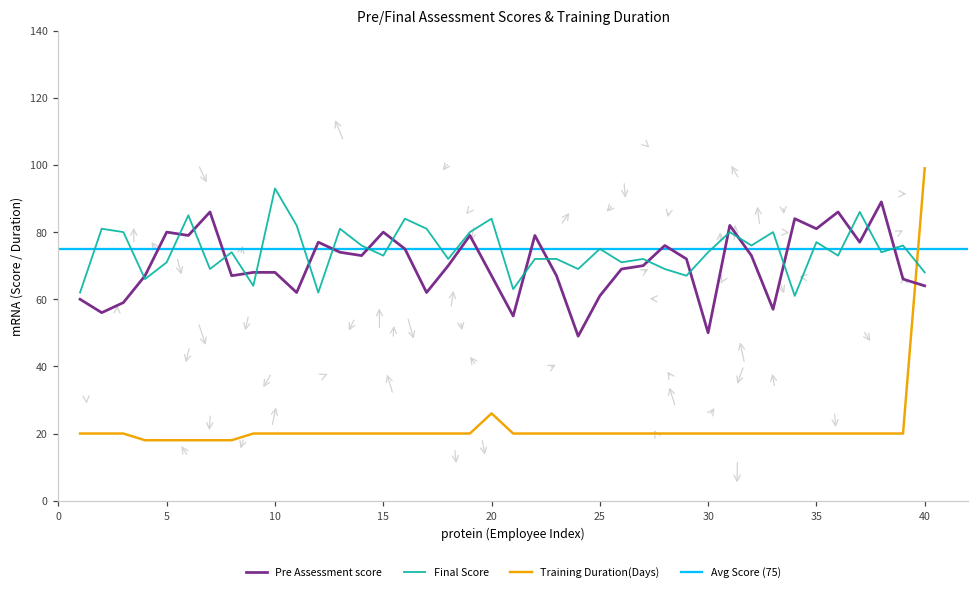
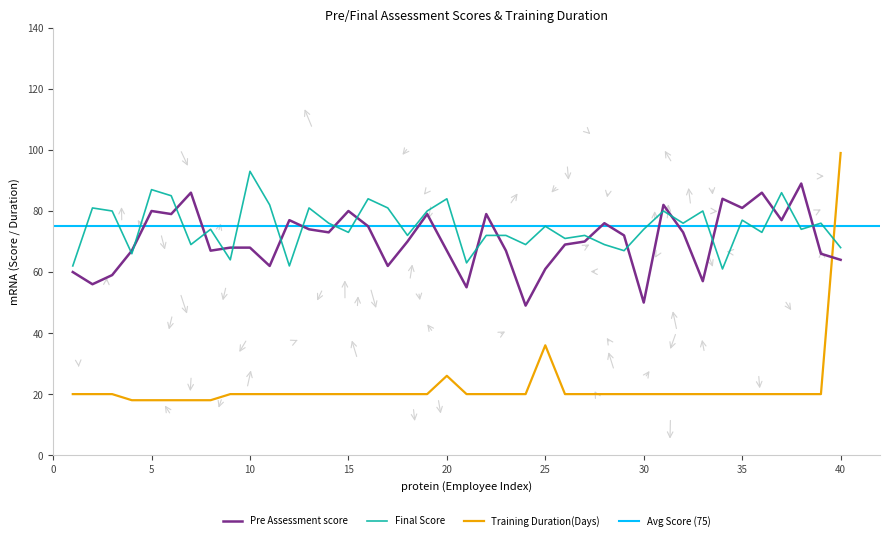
Final Score, 5: 71 -> 87
Training Duration(Days), 25: 20 -> 36
